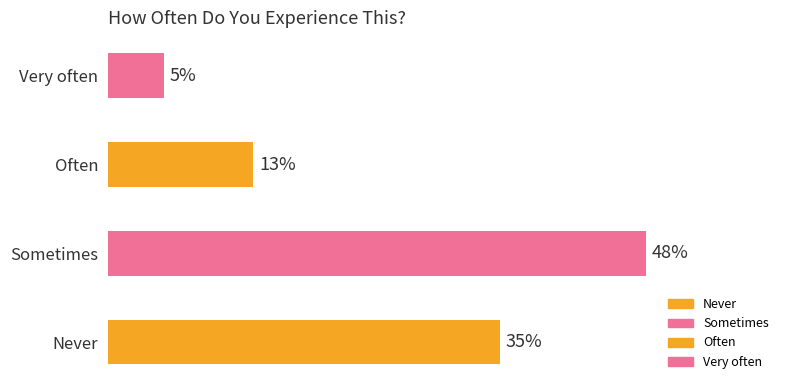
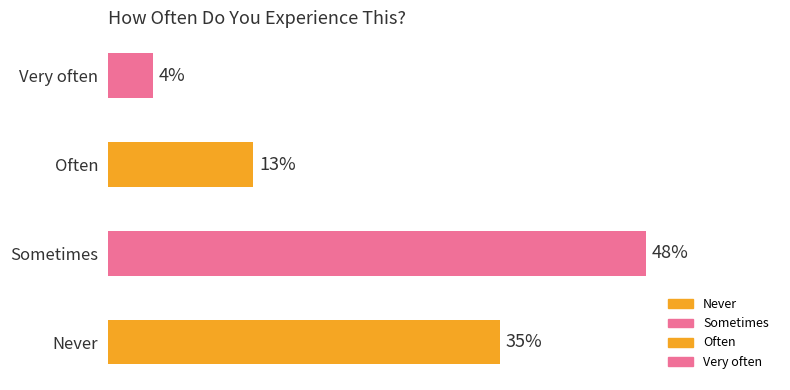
Very often: 5% -> 4%
